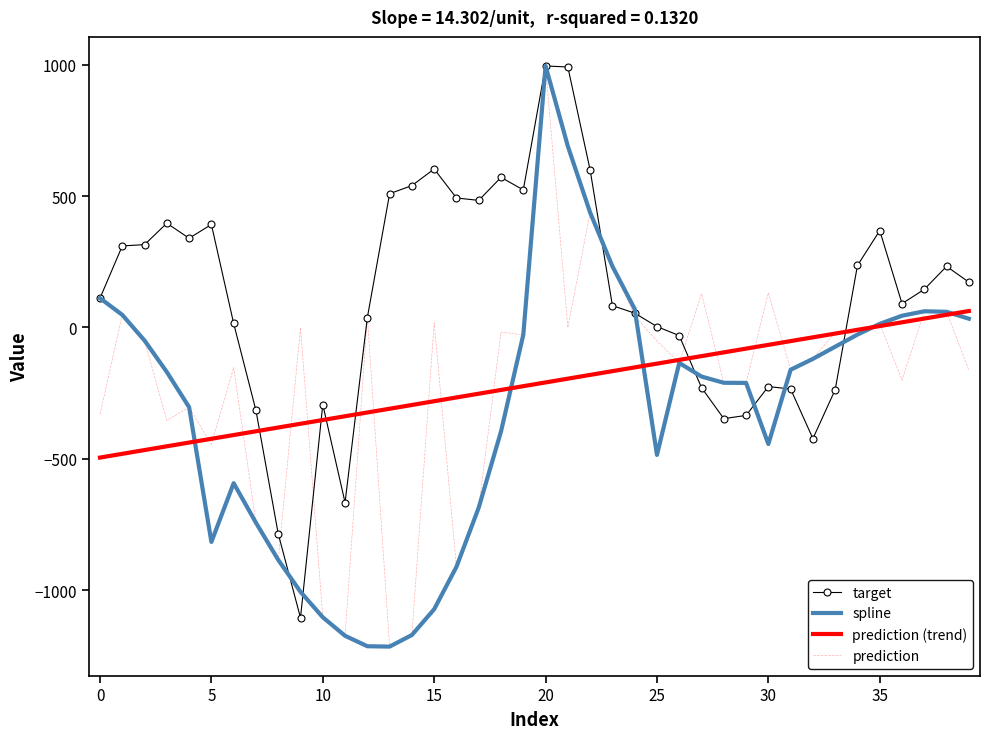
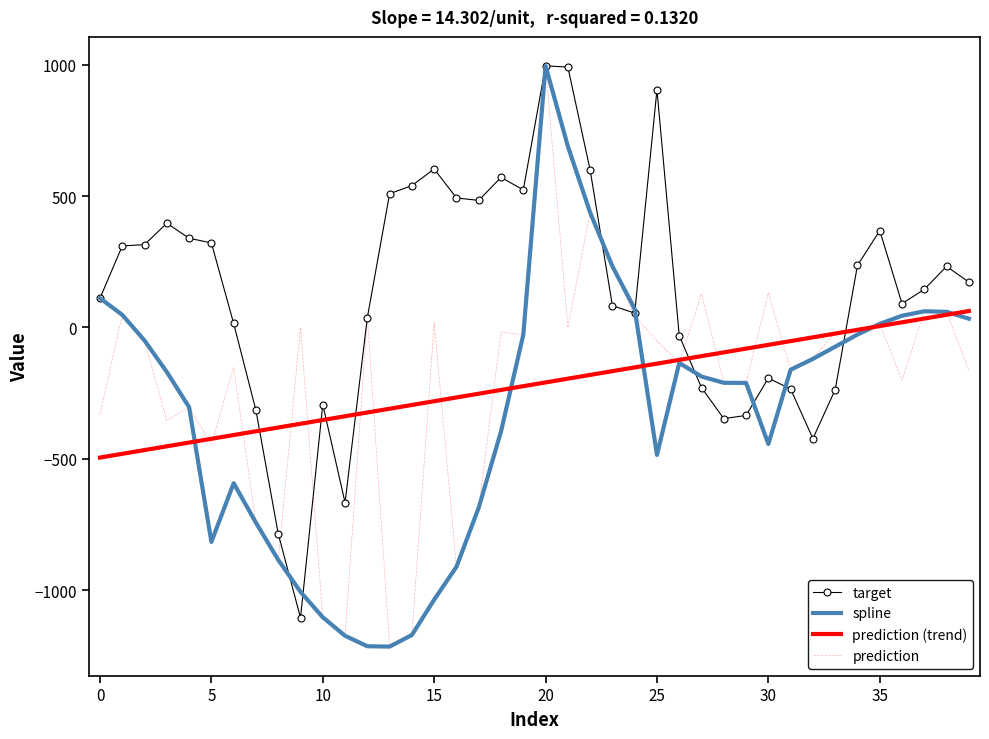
target, 5: 390 -> 320
spline, 15: -1070 -> -1040
target, 25: 0 -> 900
target, 30: -220 -> -190
